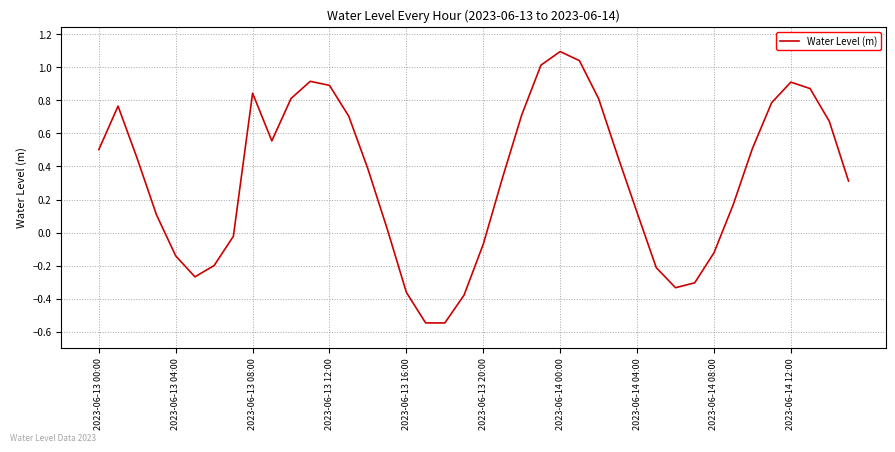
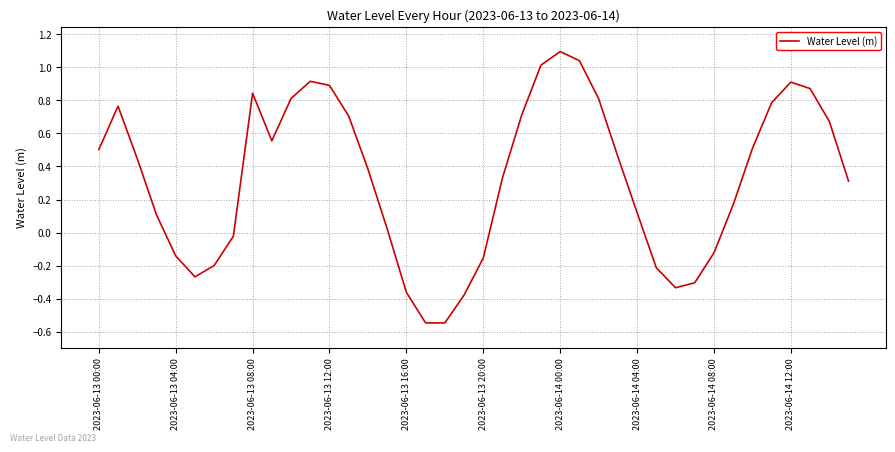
2023-06-13 20:00: -0.07 -> -0.15
